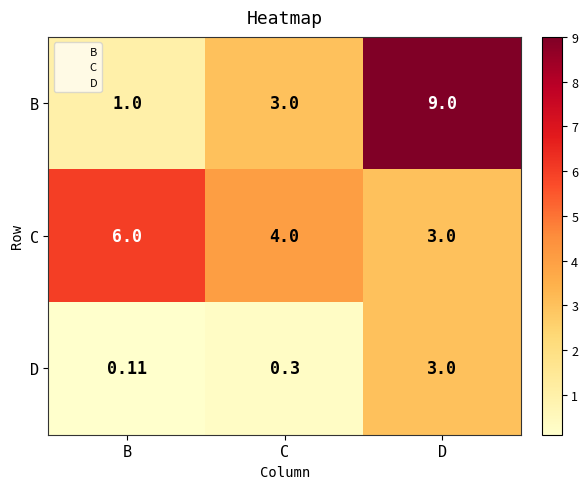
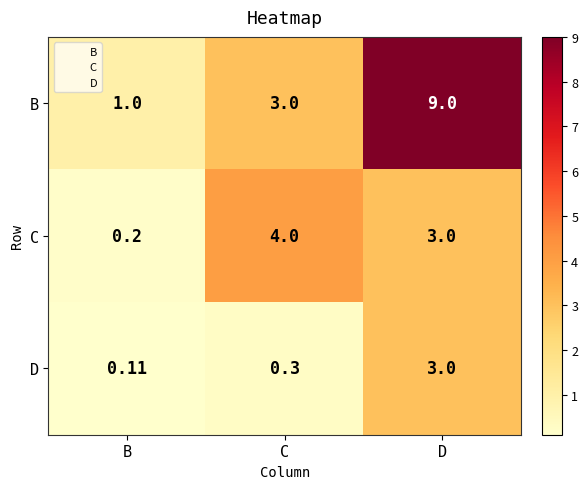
C, B: 6.0 -> 0.2
